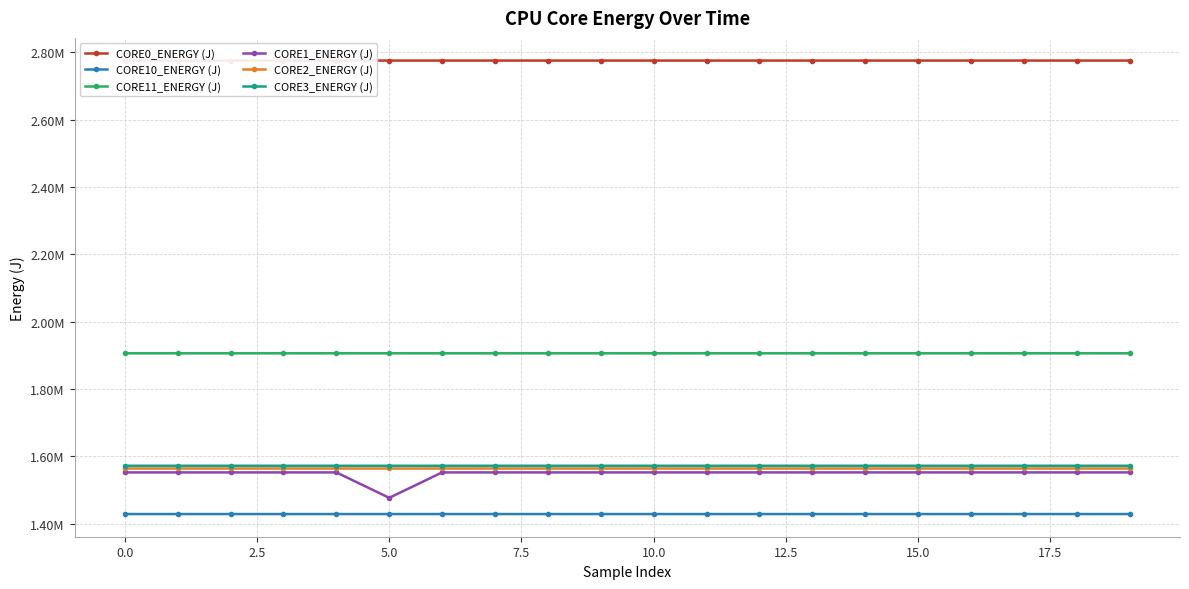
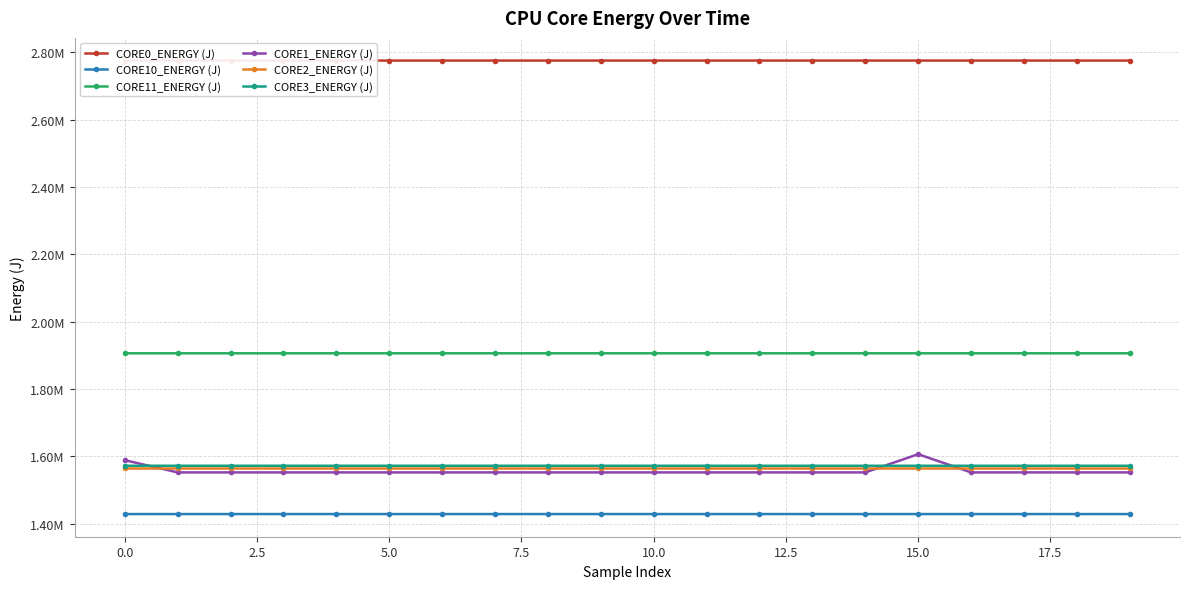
CORE1_ENERGY (J), 0.0: 1550000 -> 1590000
CORE1_ENERGY (J), 5.0: 1480000 -> 1550000
CORE1_ENERGY (J), 15.0: 1550000 -> 1610000
